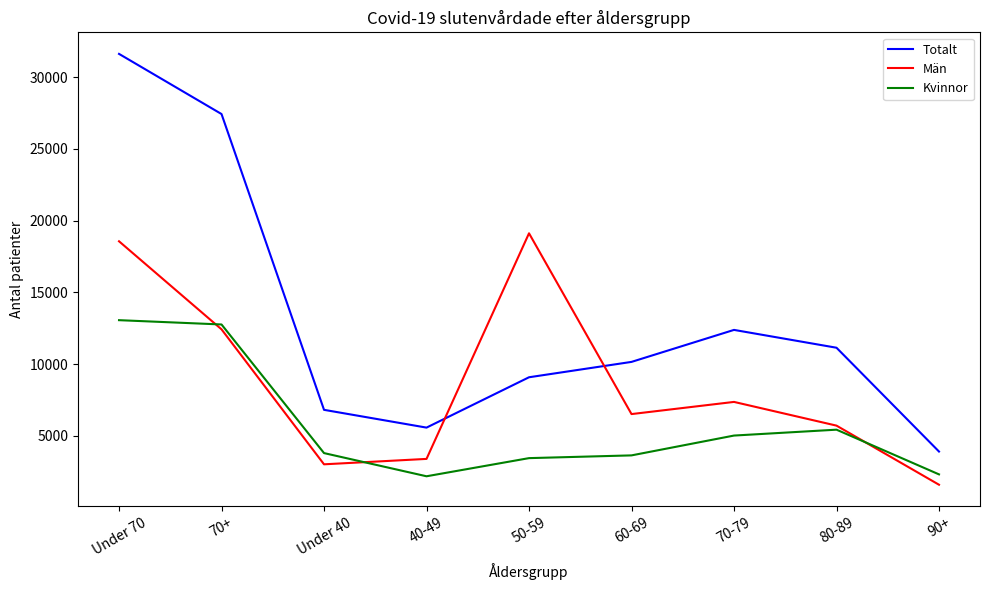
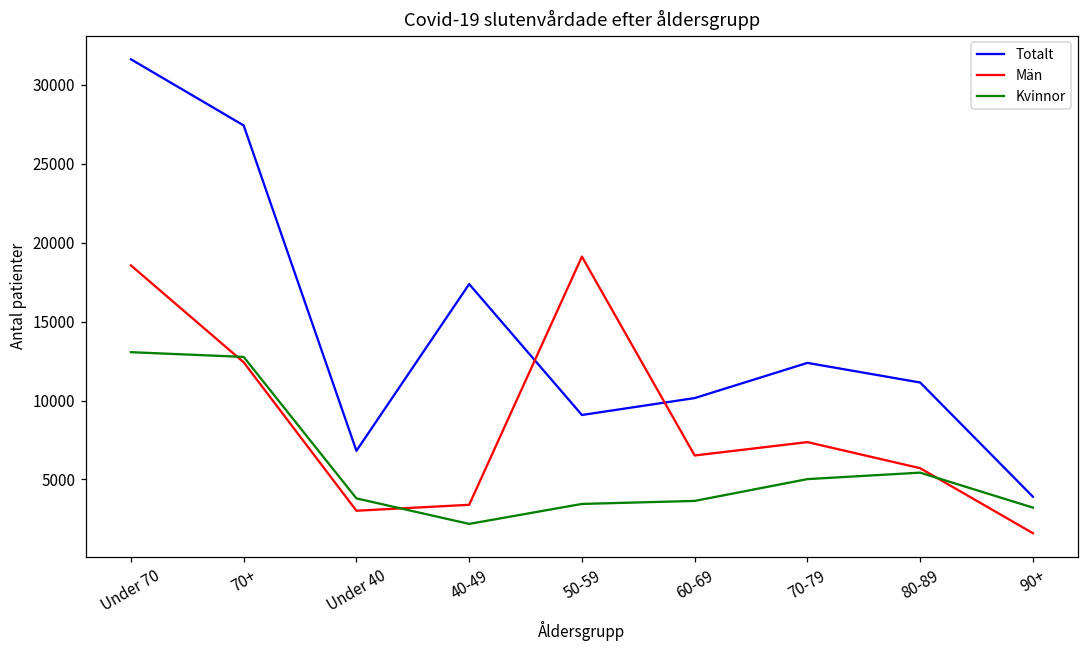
Totalt, 40-49: 5600 -> 17400
Kvinnor, 90+: 2300 -> 3200
